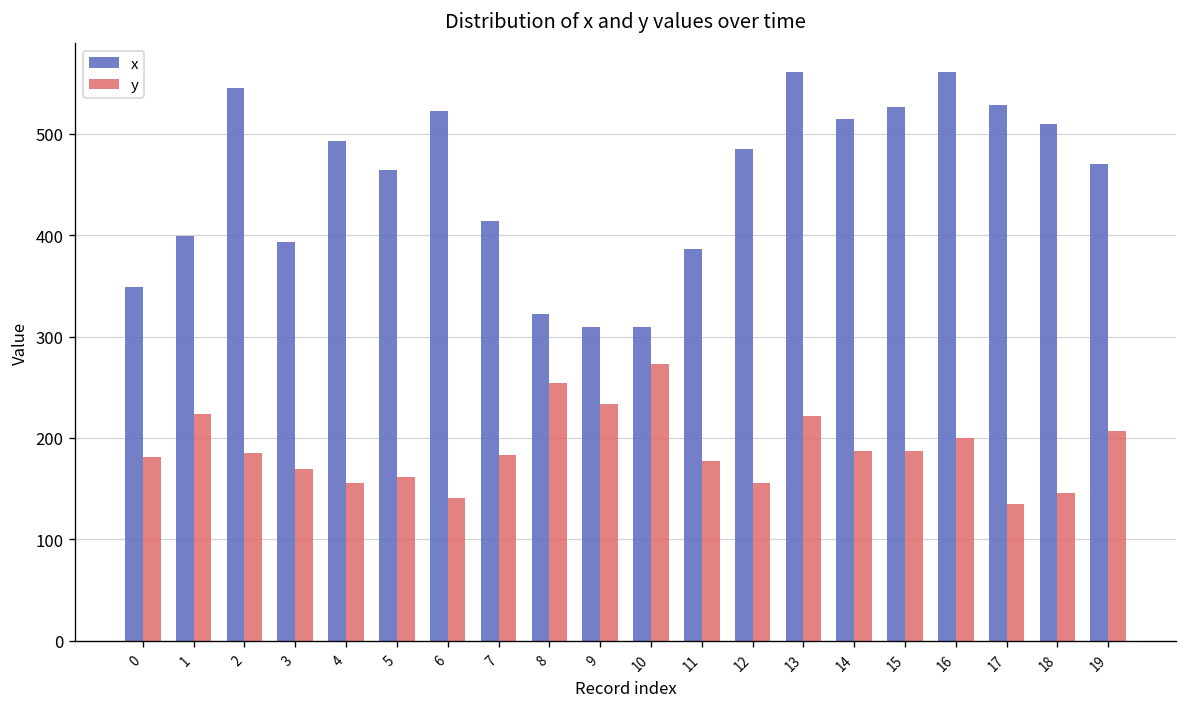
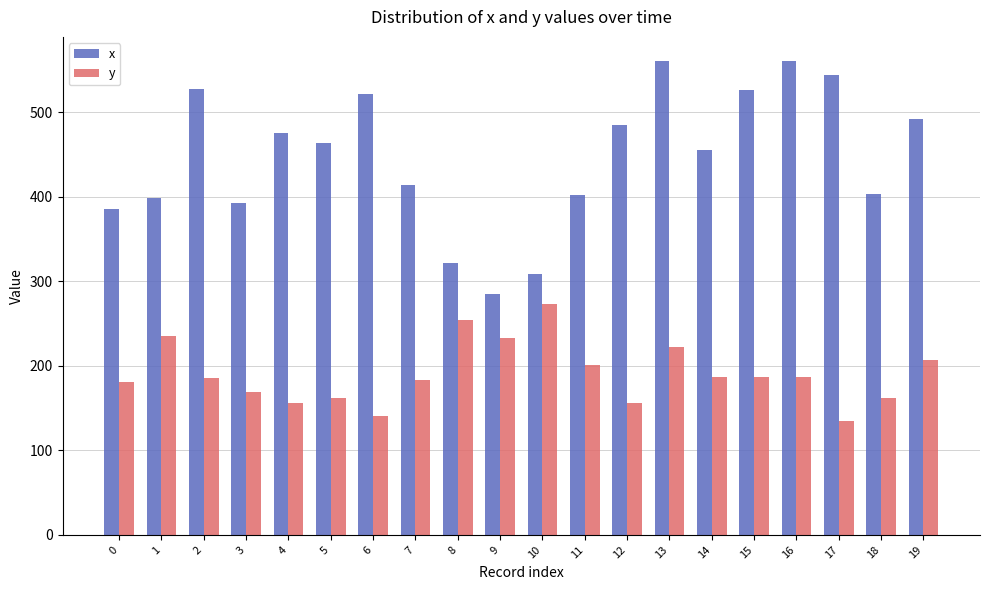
x, 0: 350 -> 390
y, 1: 220 -> 240
x, 2: 550 -> 530
x, 4: 490 -> 480
x, 9: 310 -> 290
x, 11: 390 -> 400
y, 11: 180 -> 200
x, 14: 510 -> 460
y, 16: 200 -> 190
x, 17: 530 -> 540
x, 18: 510 -> 400
y, 18: 150 -> 160
x, 19: 470 -> 490
